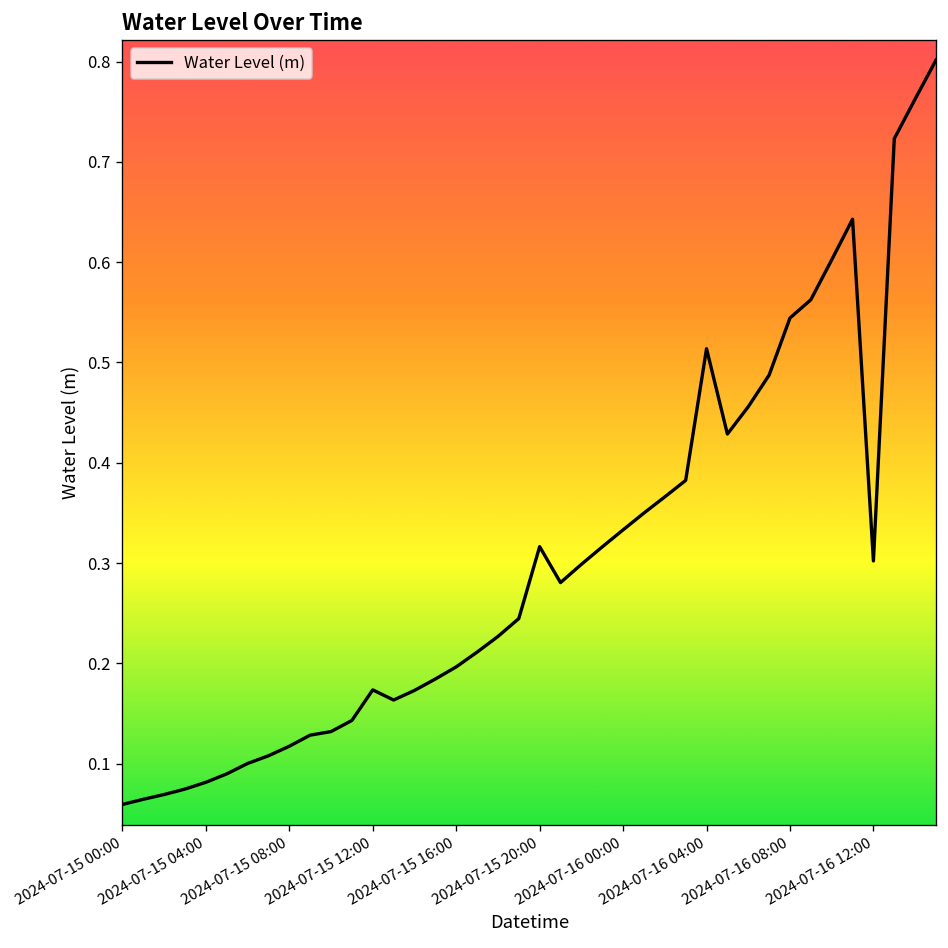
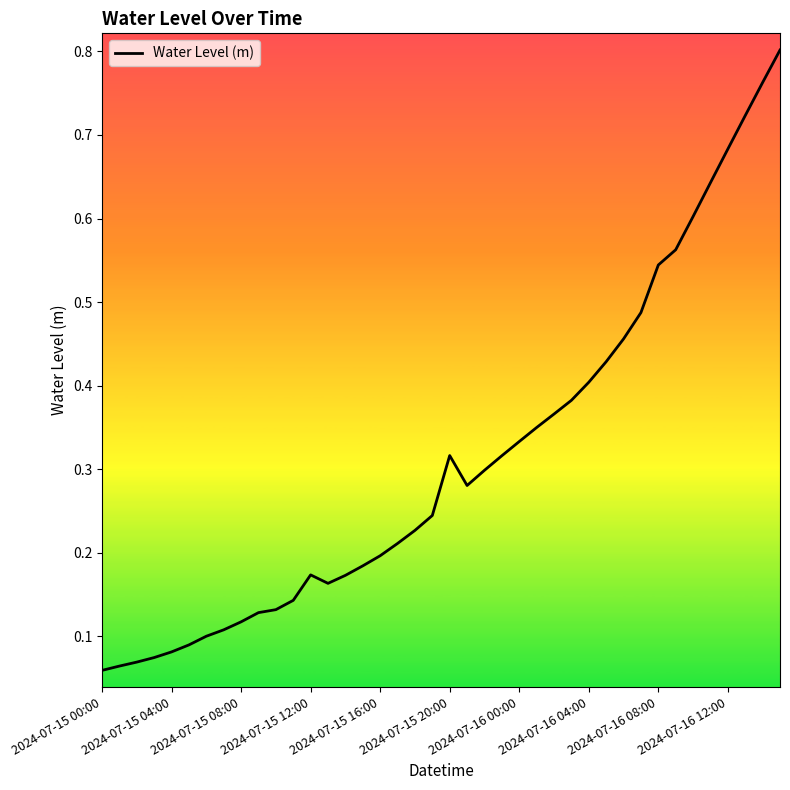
2024-07-16 04:00: 0.51 -> 0.40
2024-07-16 12:00: 0.30 -> 0.68
